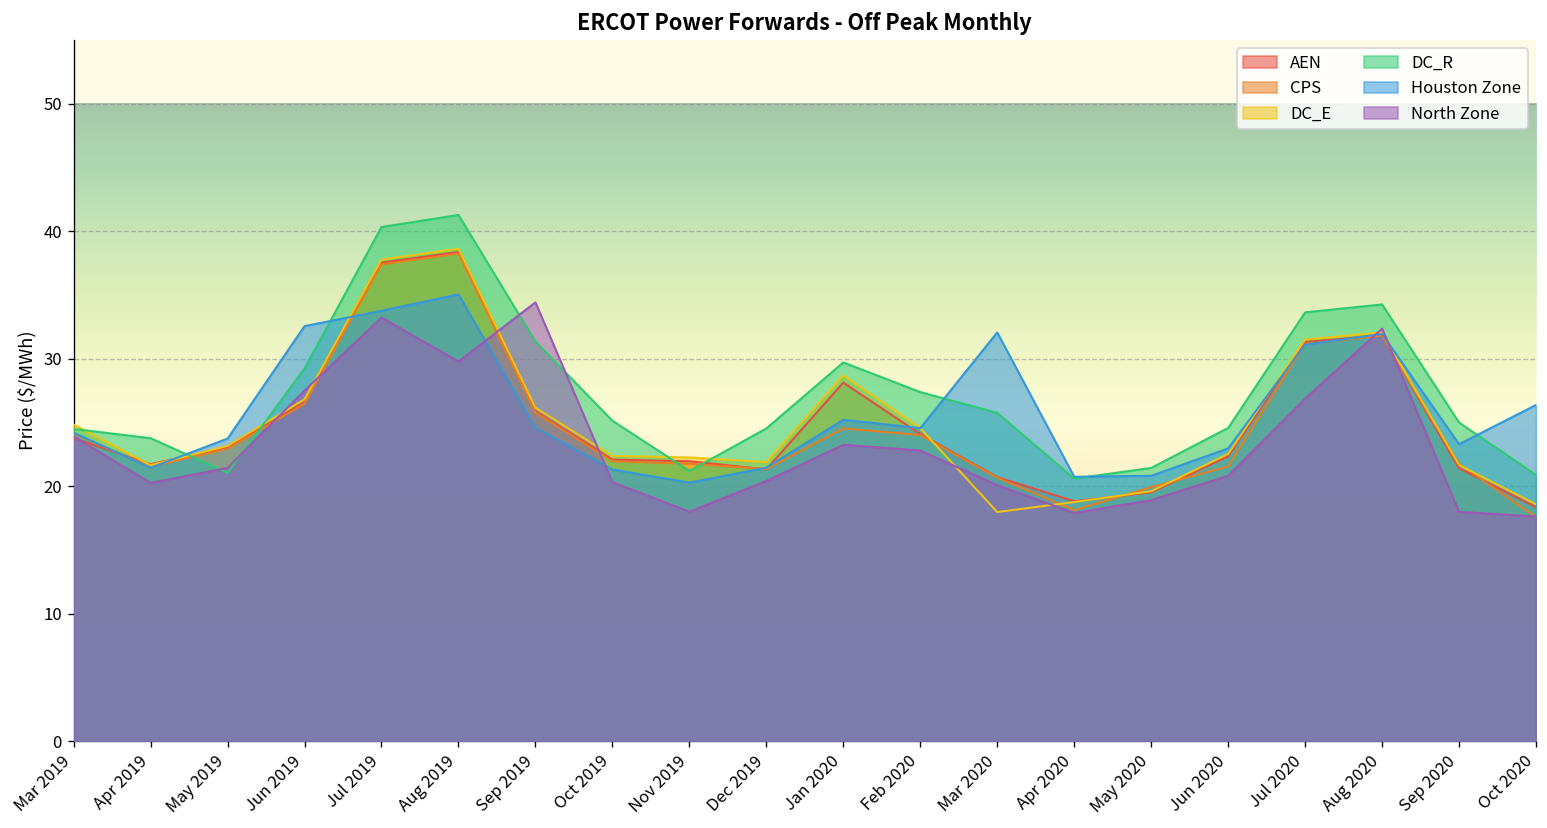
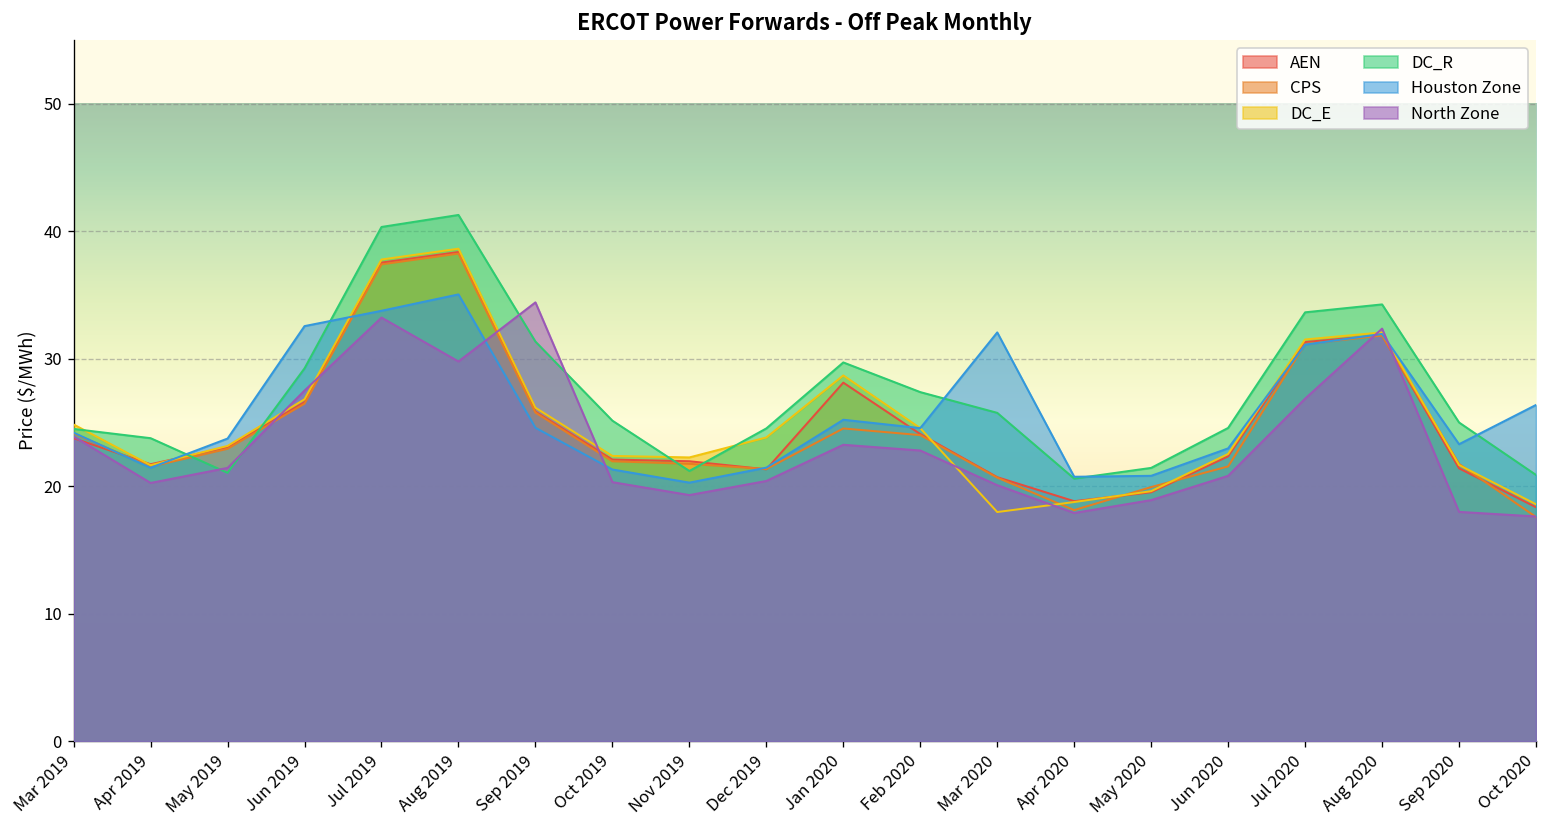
North Zone, Nov 2019: 18.0 -> 19.3
DC_E, Dec 2019: 21.9 -> 23.8
